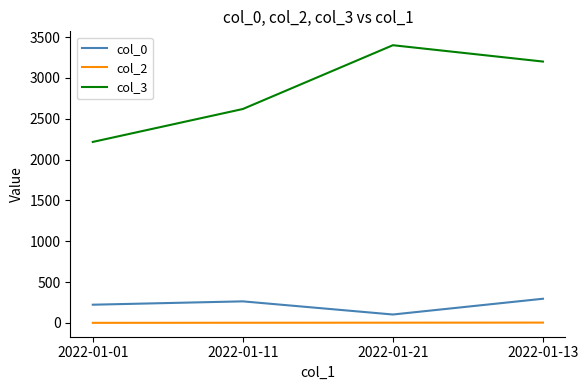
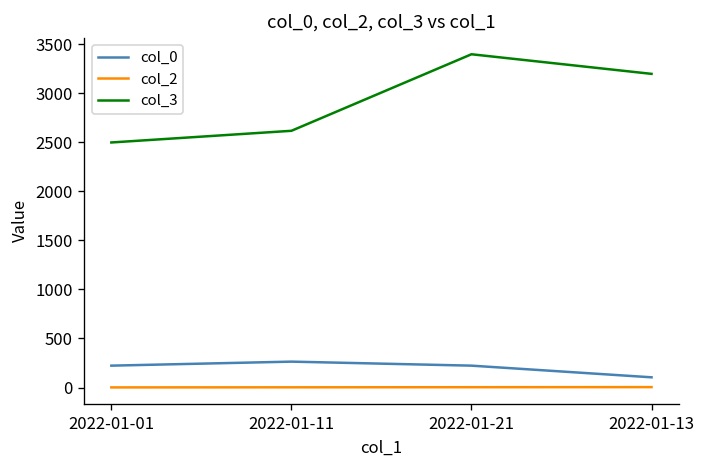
col_3, 2022-01-01: 2200 -> 2500
col_0, 2022-01-21: 100 -> 200
col_0, 2022-01-13: 300 -> 100
